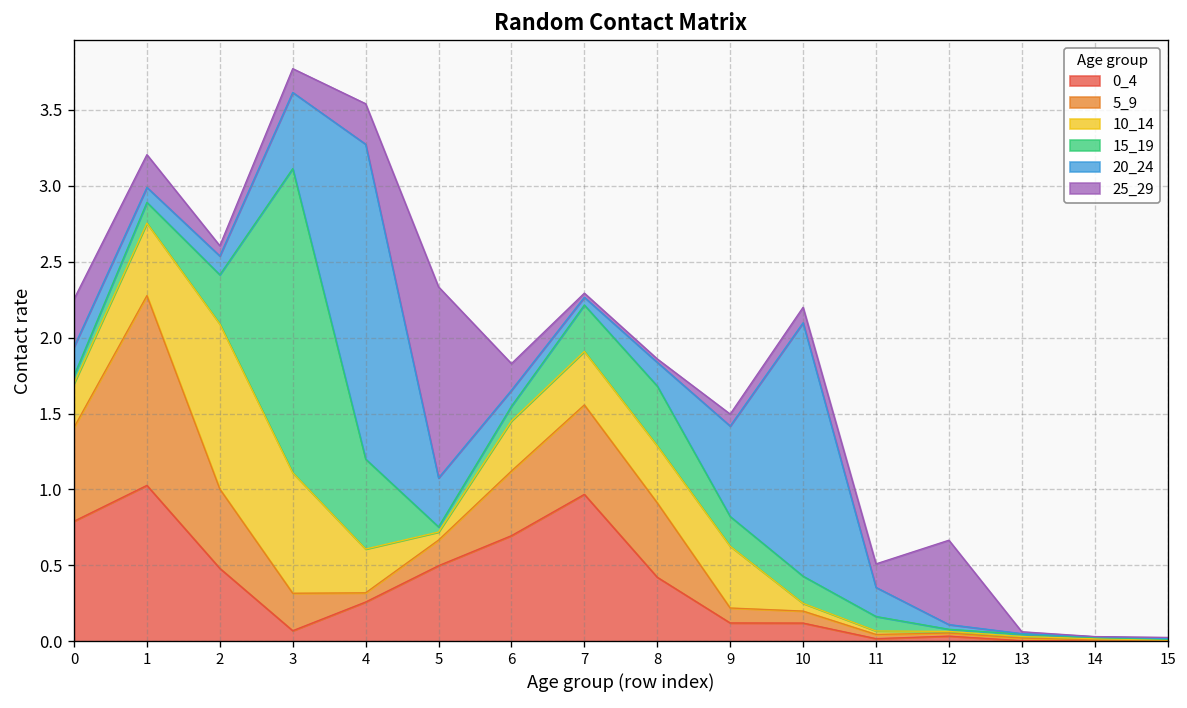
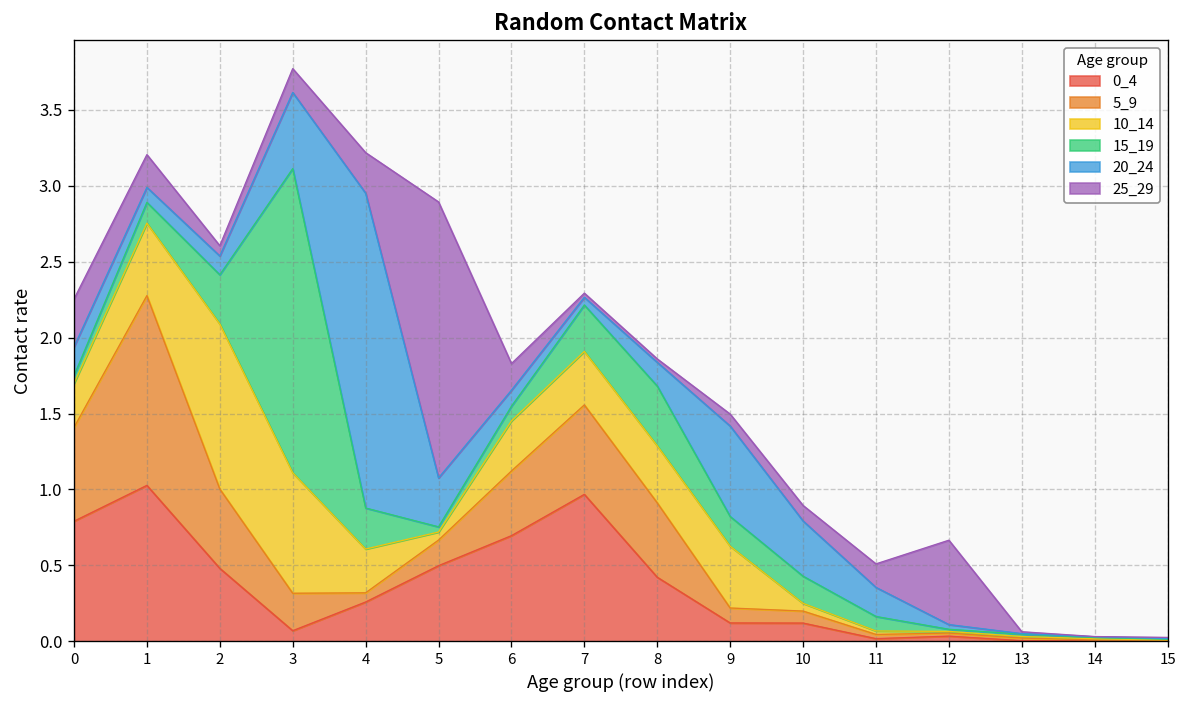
15_19, 4: 0.59 -> 0.27
25_29, 5: 1.26 -> 1.82
20_24, 10: 1.67 -> 0.36
